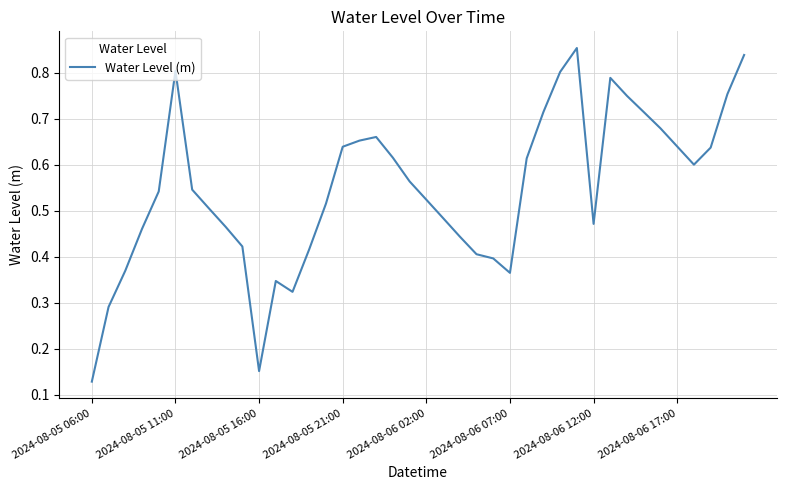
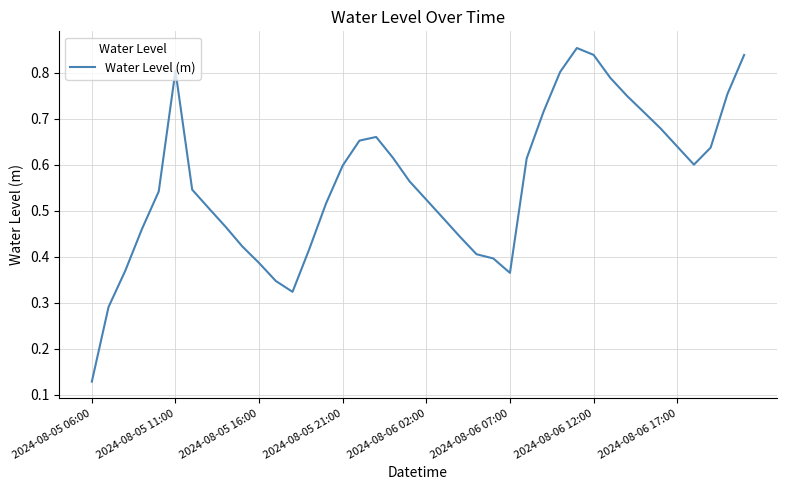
2024-08-05 16:00: 0.15 -> 0.39
2024-08-05 21:00: 0.64 -> 0.60
2024-08-06 12:00: 0.47 -> 0.84
